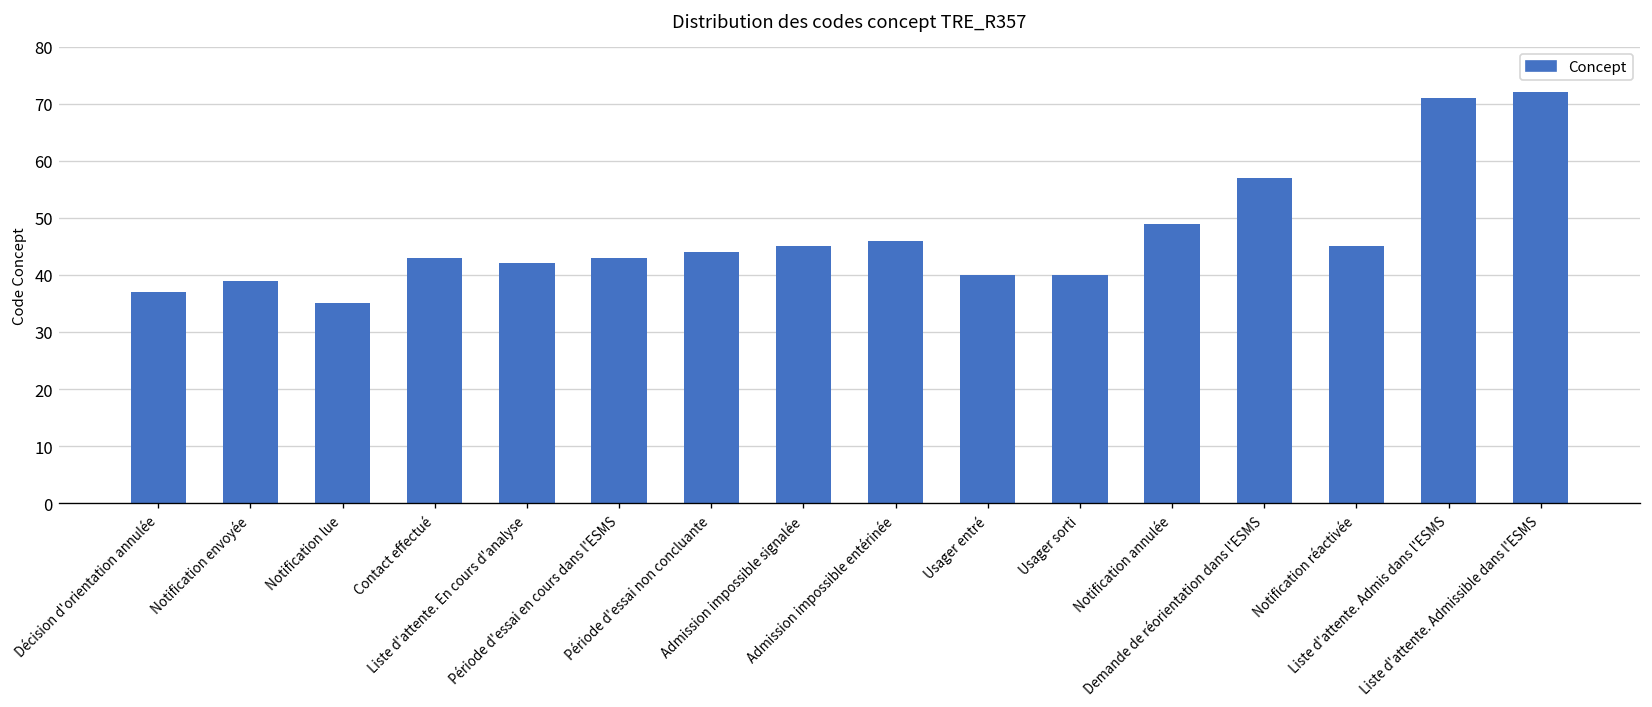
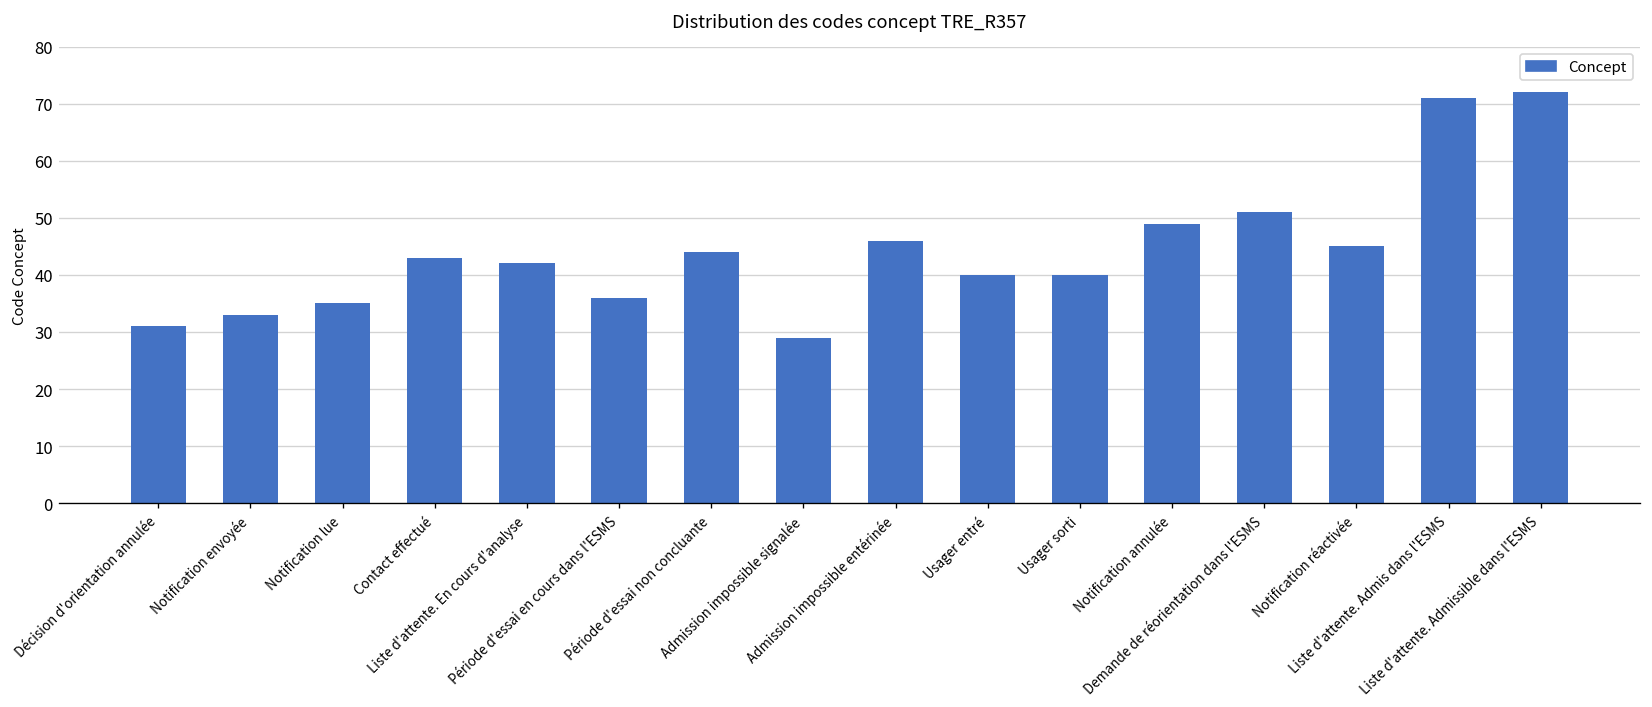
Décision d'orientation annulée: 37 -> 31
Notification envoyée: 39 -> 33
Période d'essai en cours dans l'ESMS: 43 -> 36
Admission impossible signalée: 45 -> 29
Demande de réorientation dans l'ESMS: 57 -> 51
